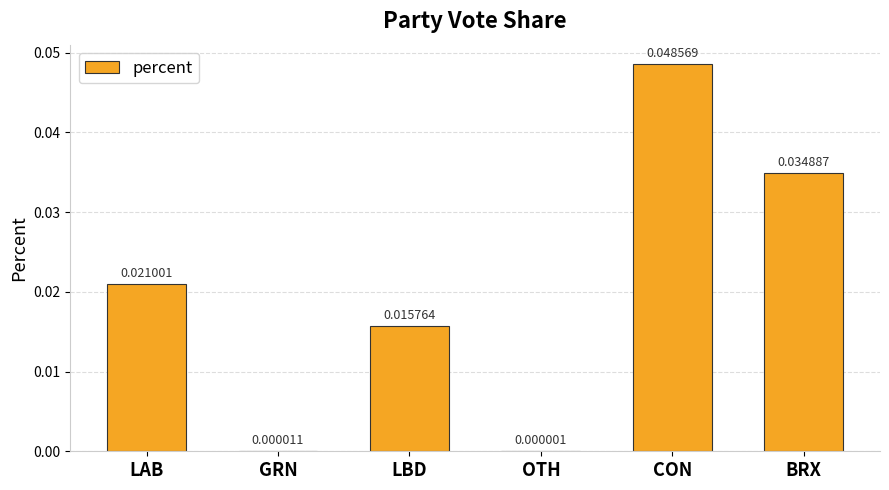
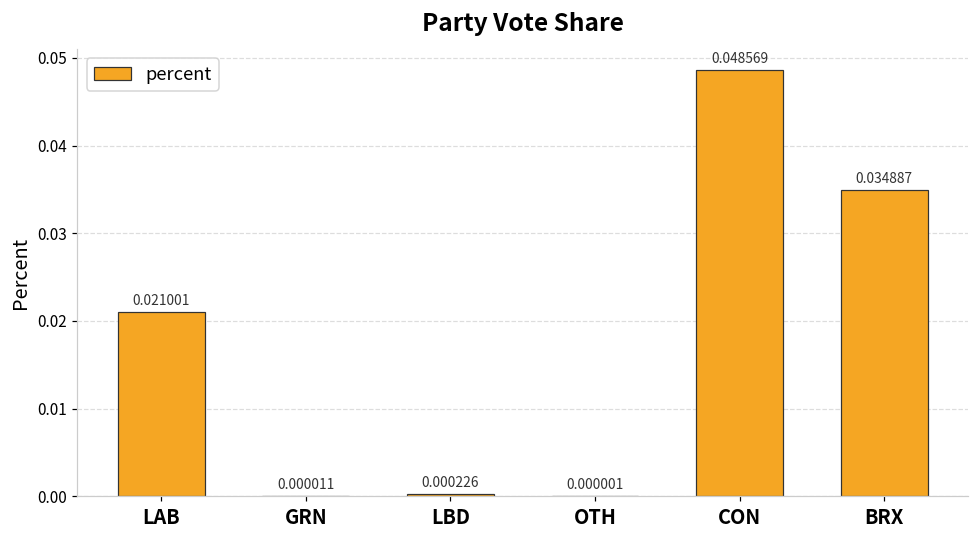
LBD: 0.015764 -> 0.000226
